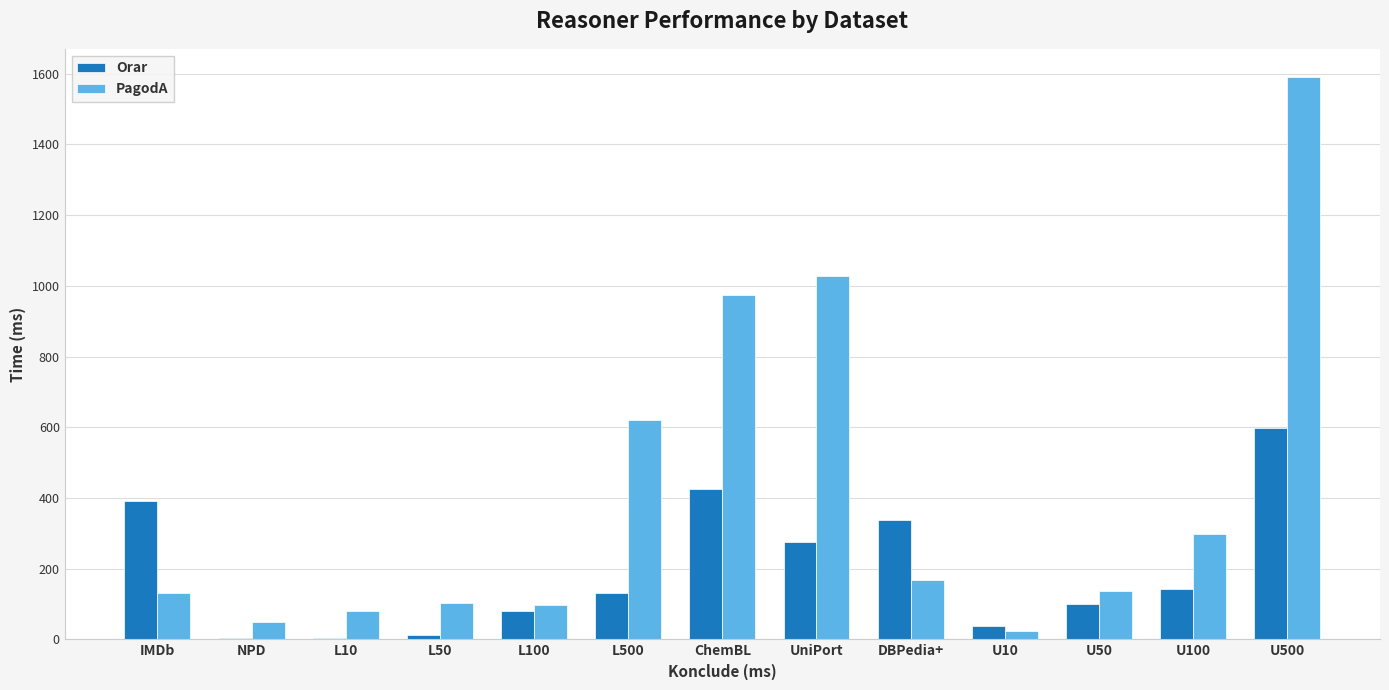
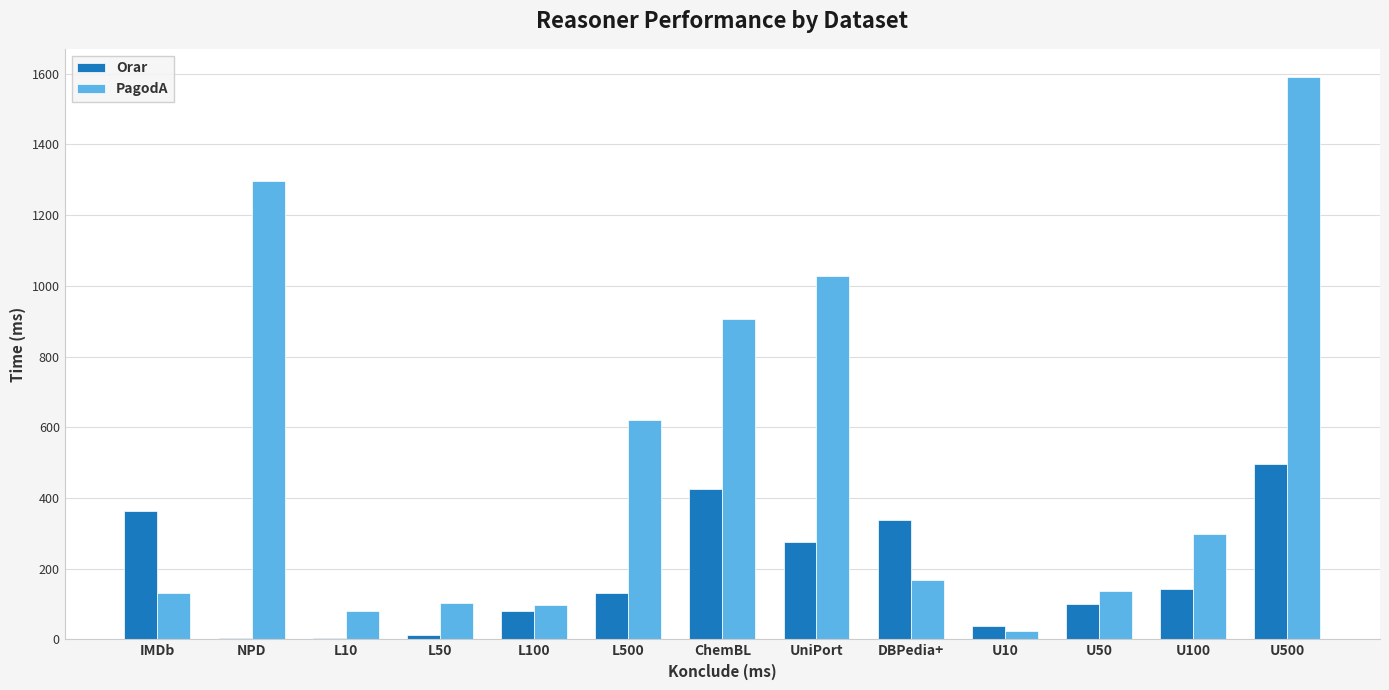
Orar, IMDb: 390 -> 360
PagodA, NPD: 50 -> 1300
PagodA, ChemBL: 970 -> 910
Orar, U500: 600 -> 500
